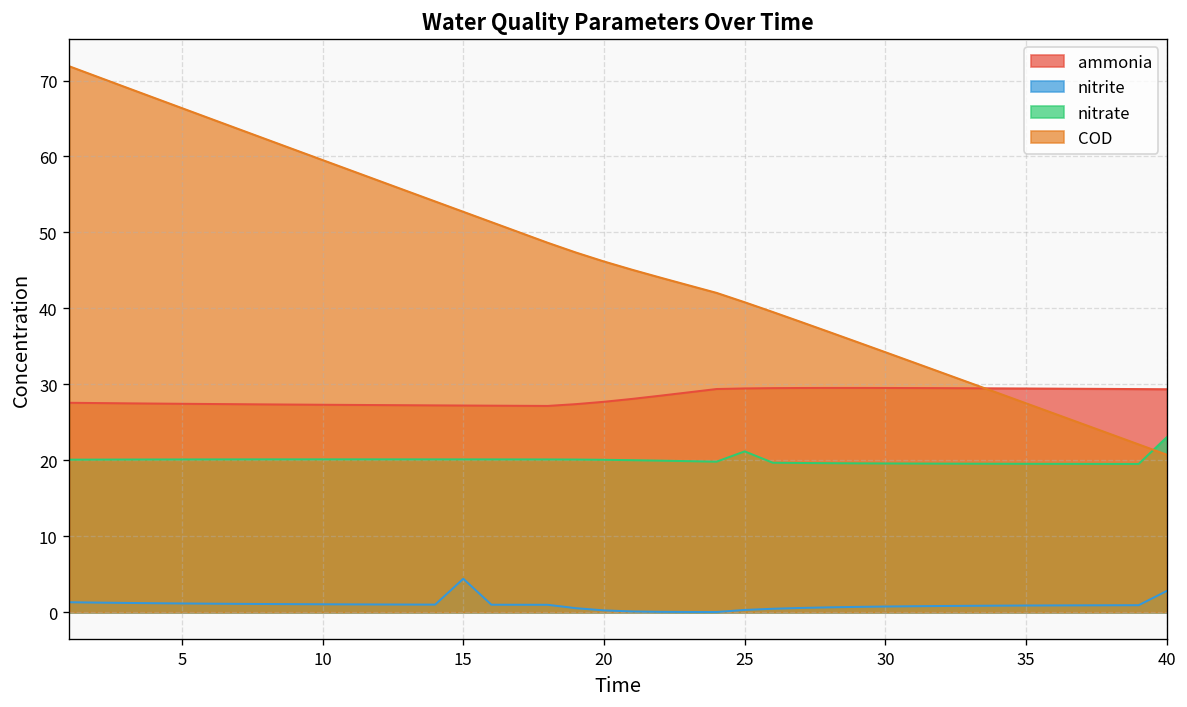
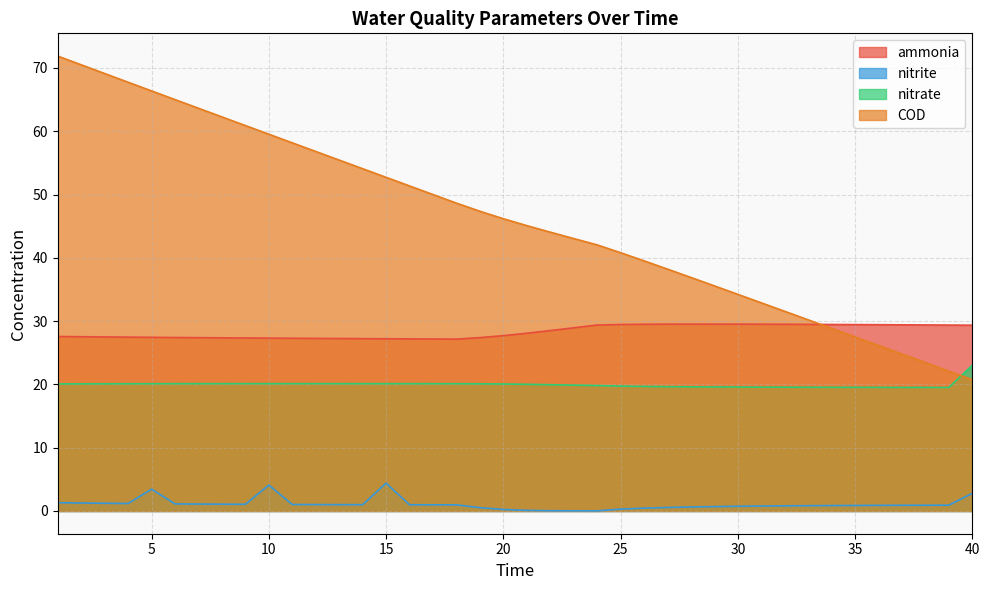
nitrite, 5: 1 -> 3
nitrite, 10: 1 -> 4
nitrate, 25: 21 -> 20
